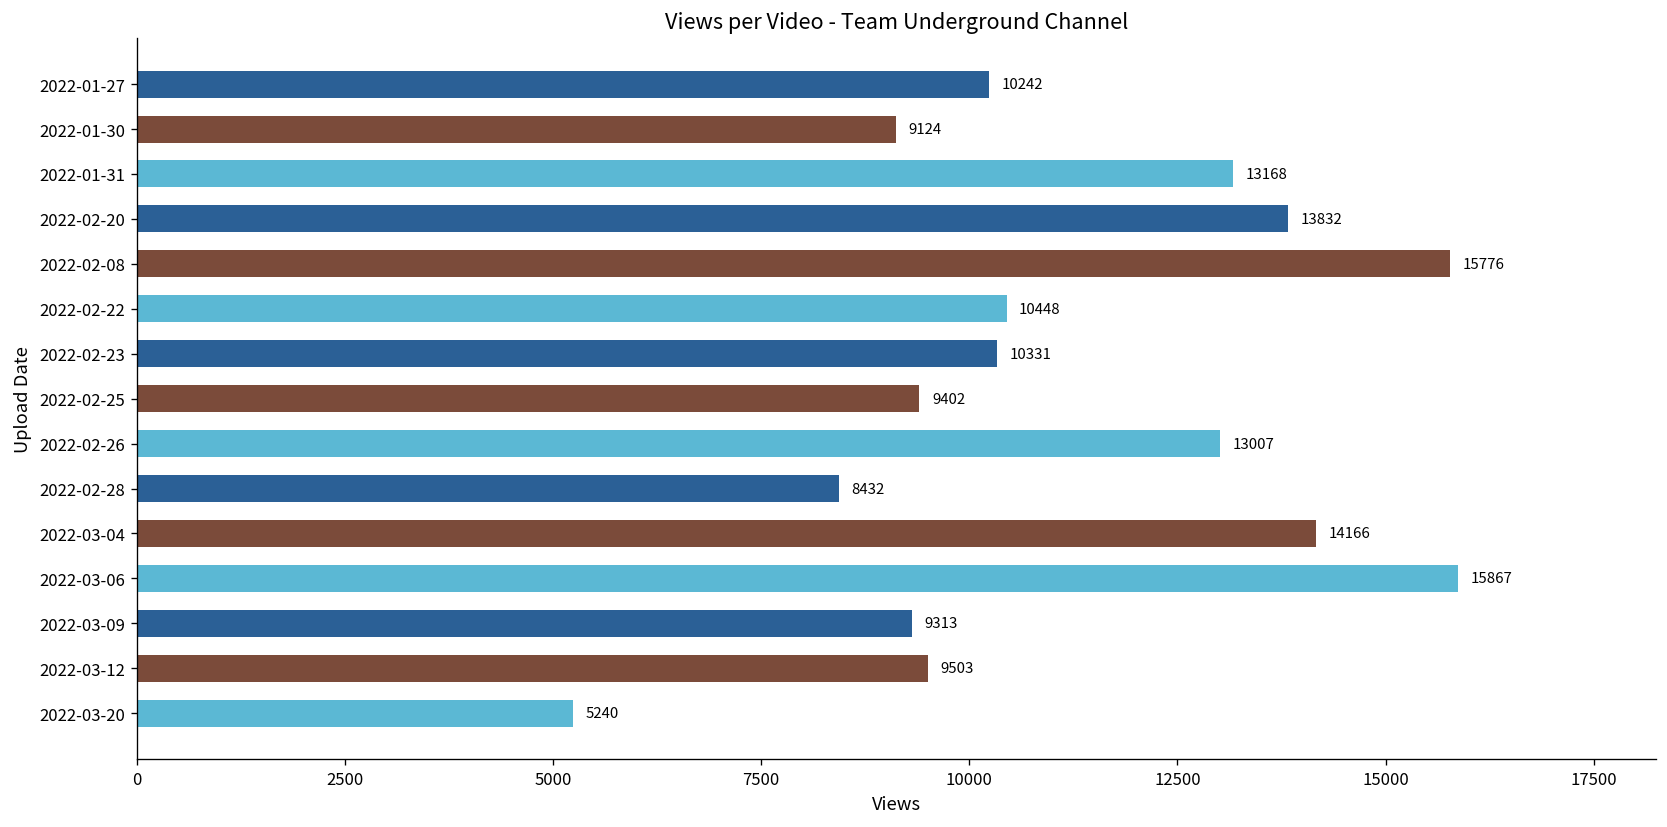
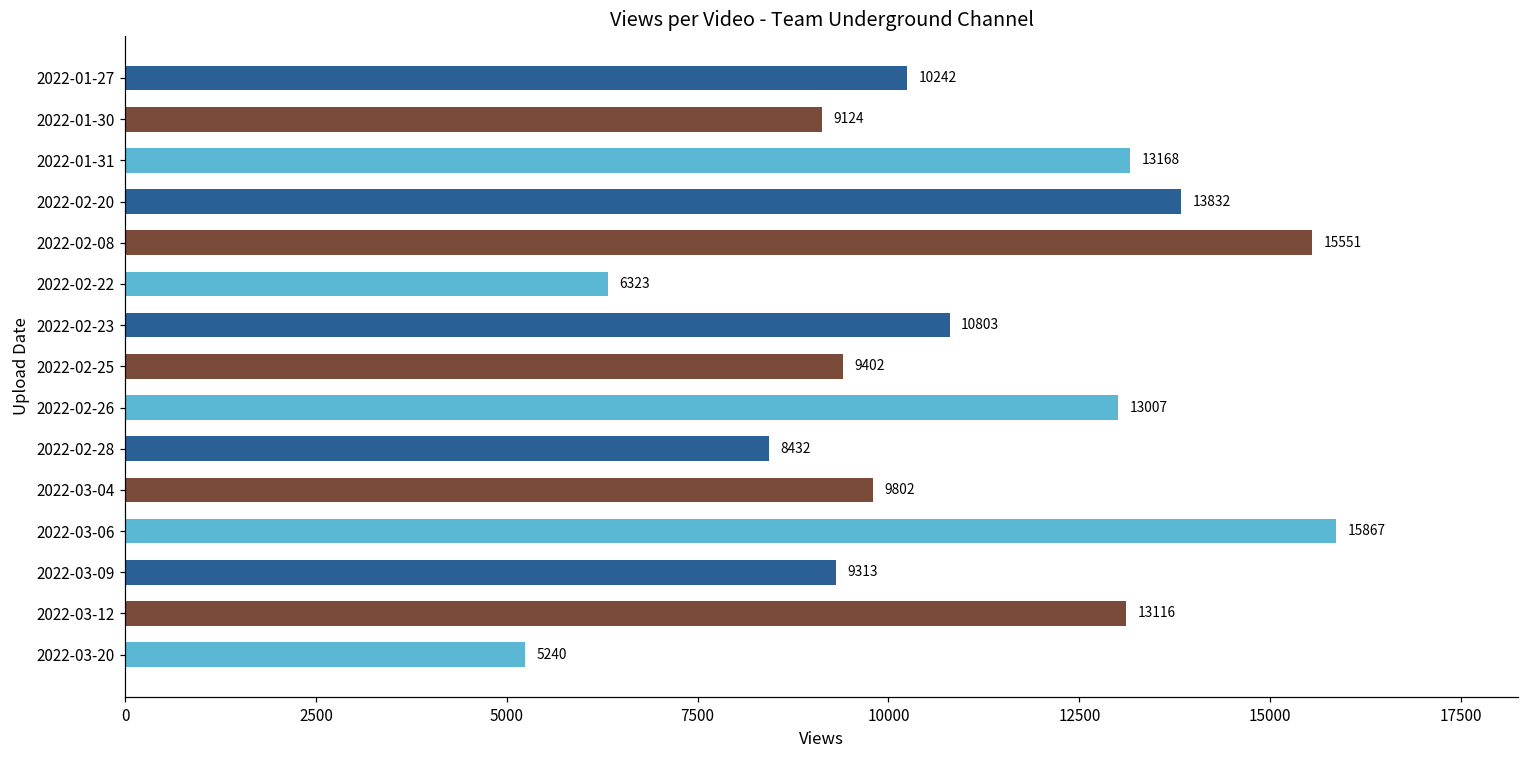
2022-02-08: 15776 -> 15551
2022-02-22: 10448 -> 6323
2022-02-23: 10331 -> 10803
2022-03-04: 14166 -> 9802
2022-03-12: 9503 -> 13116
